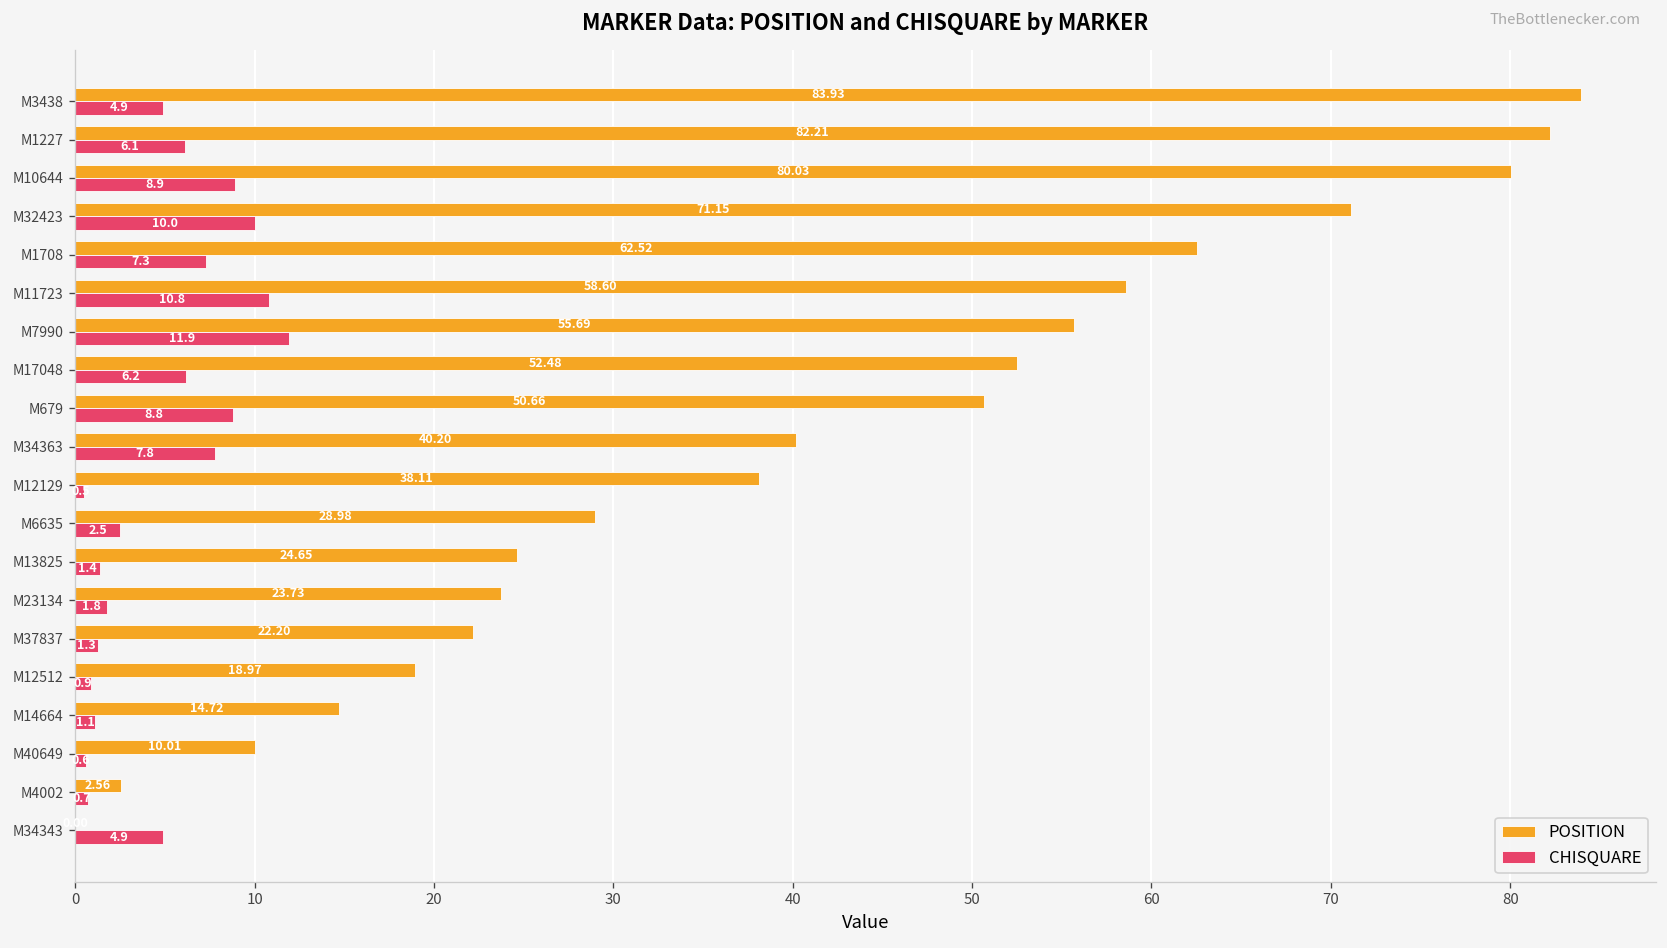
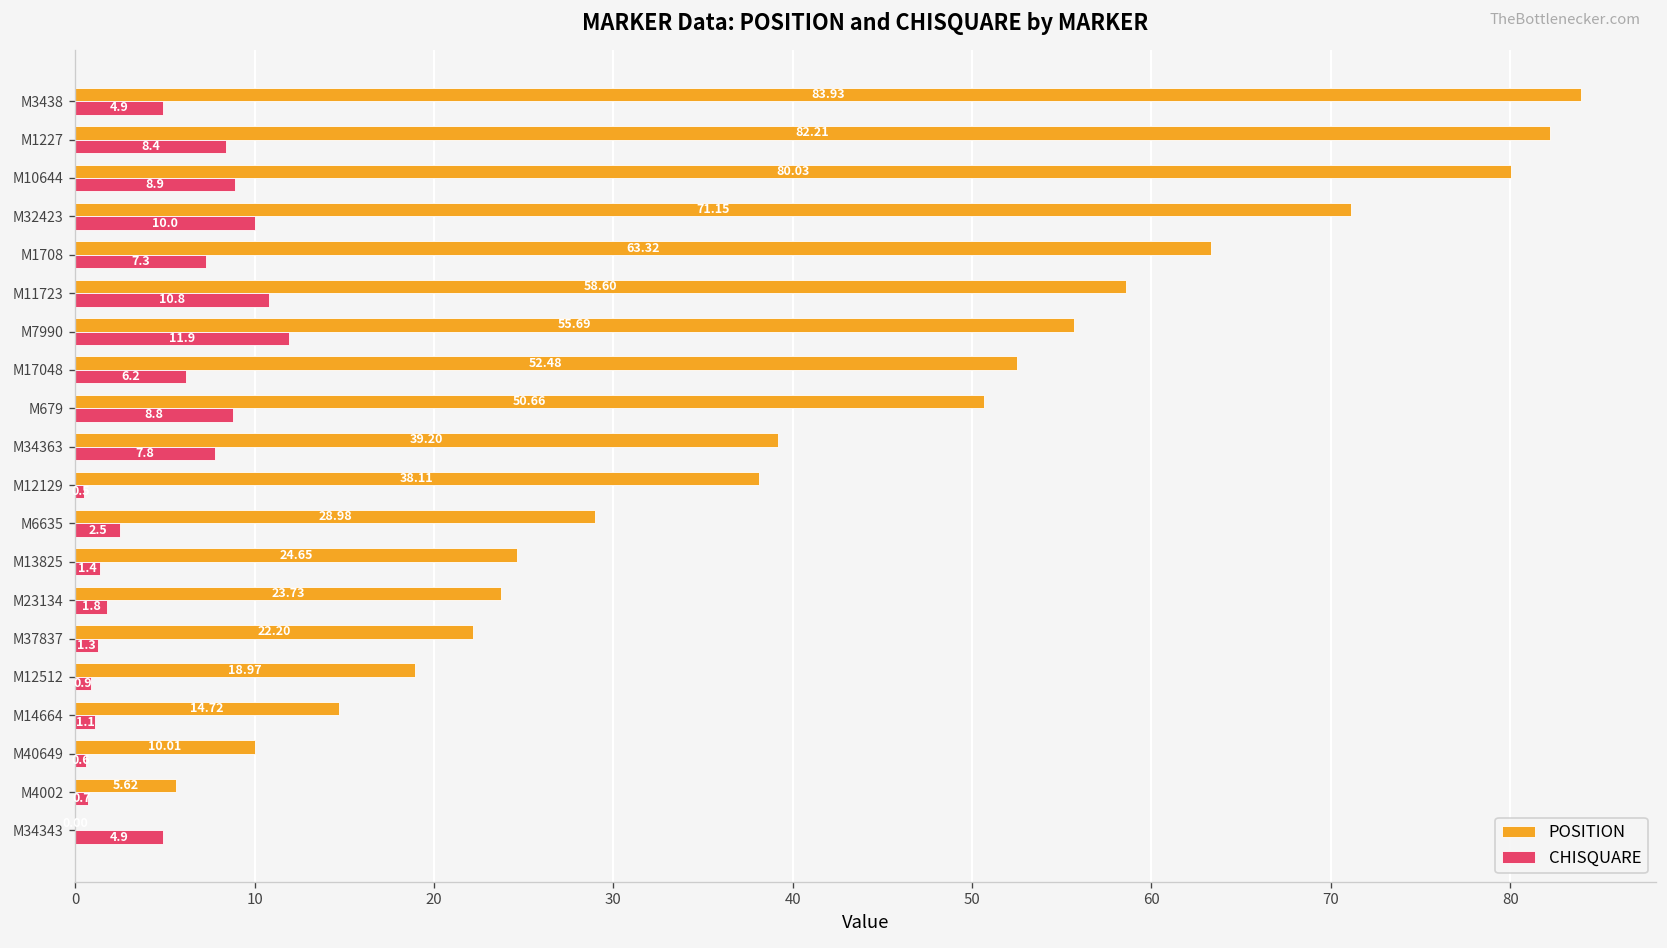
CHISQUARE, M1227: 6.1 -> 8.4
POSITION, M1708: 62.52 -> 63.32
POSITION, M34363: 40.20 -> 39.20
POSITION, M4002: 2.56 -> 5.62
